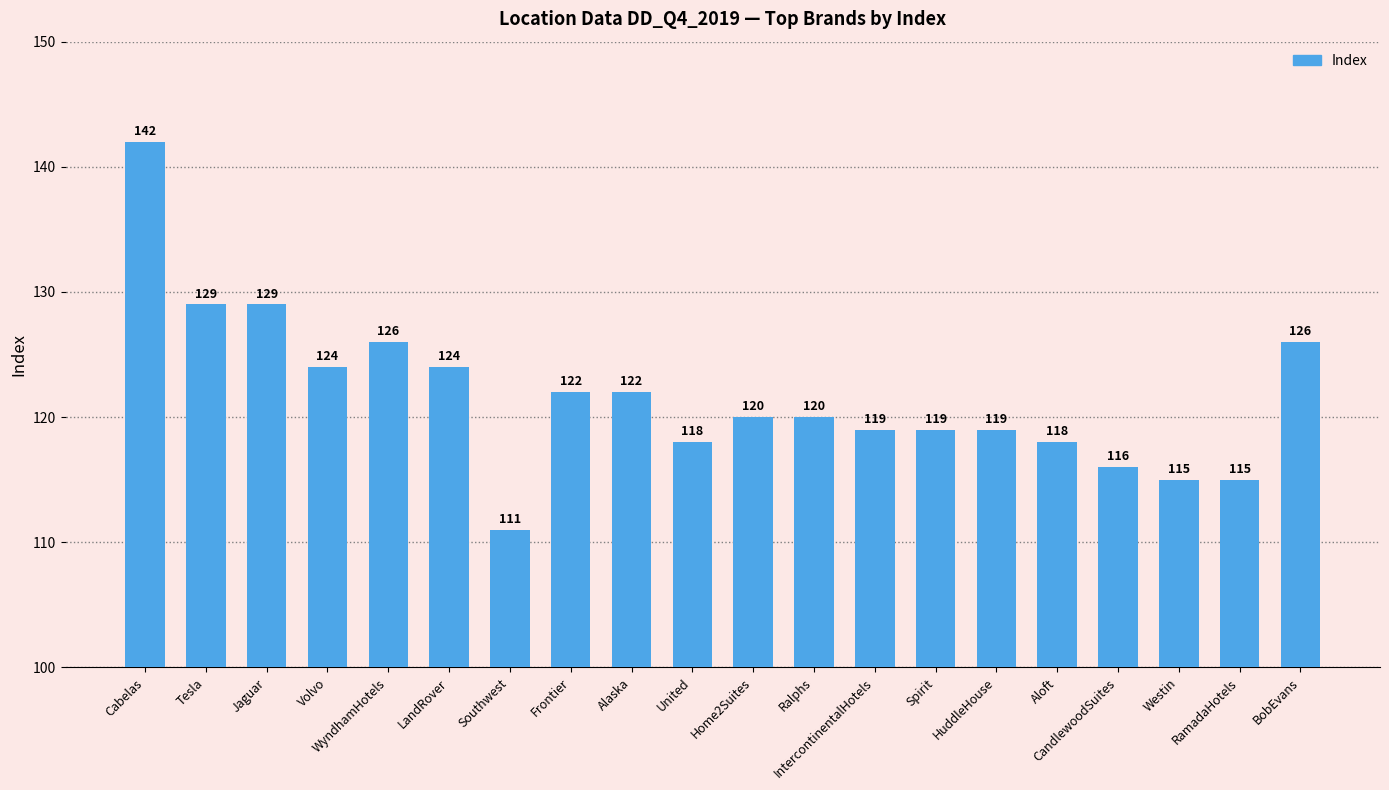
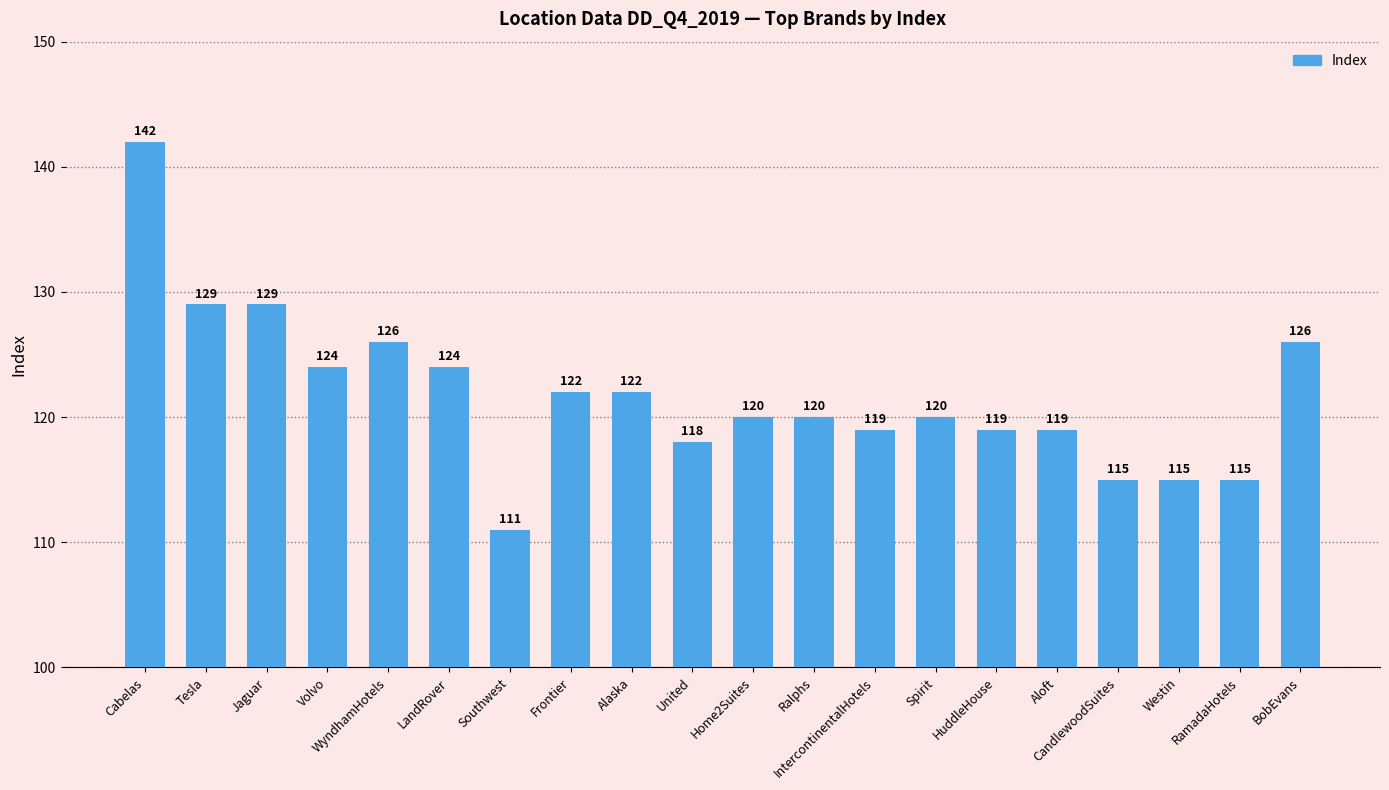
Spirit: 119 -> 120
Aloft: 118 -> 119
CandlewoodSuites: 116 -> 115
